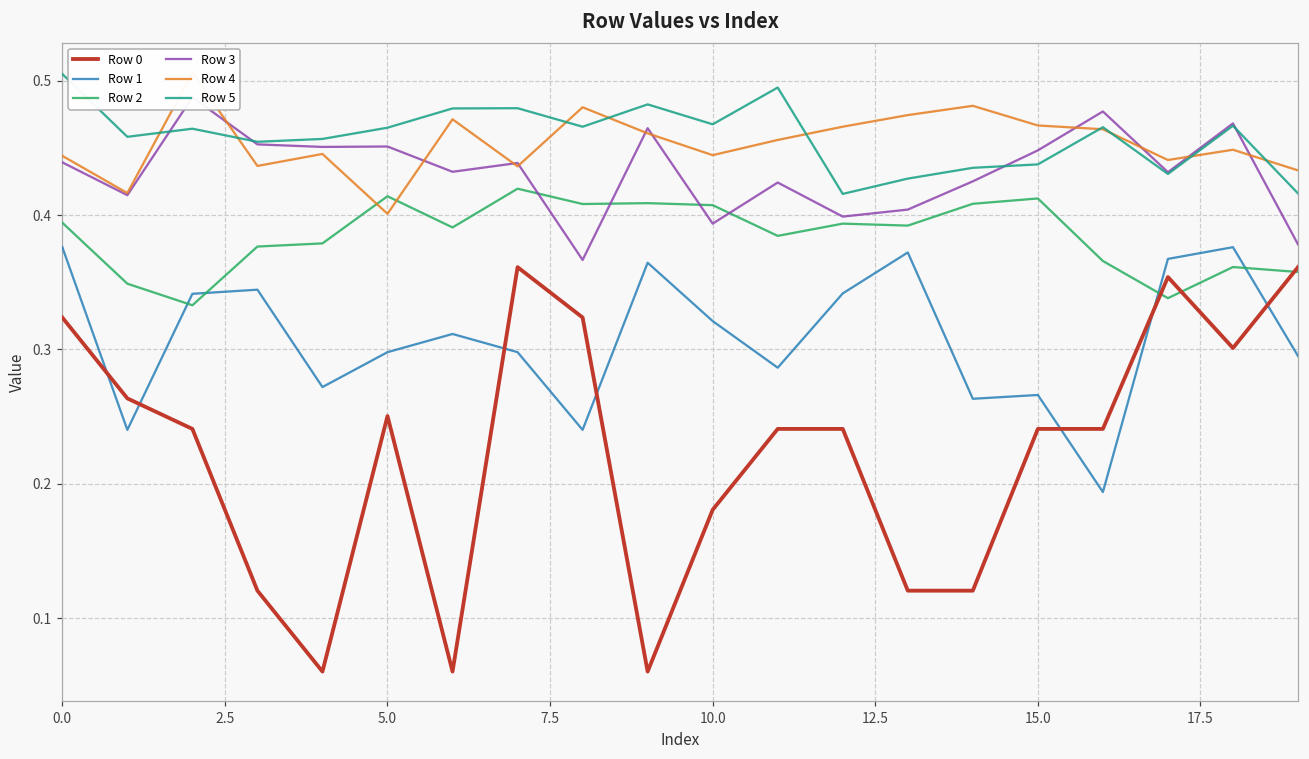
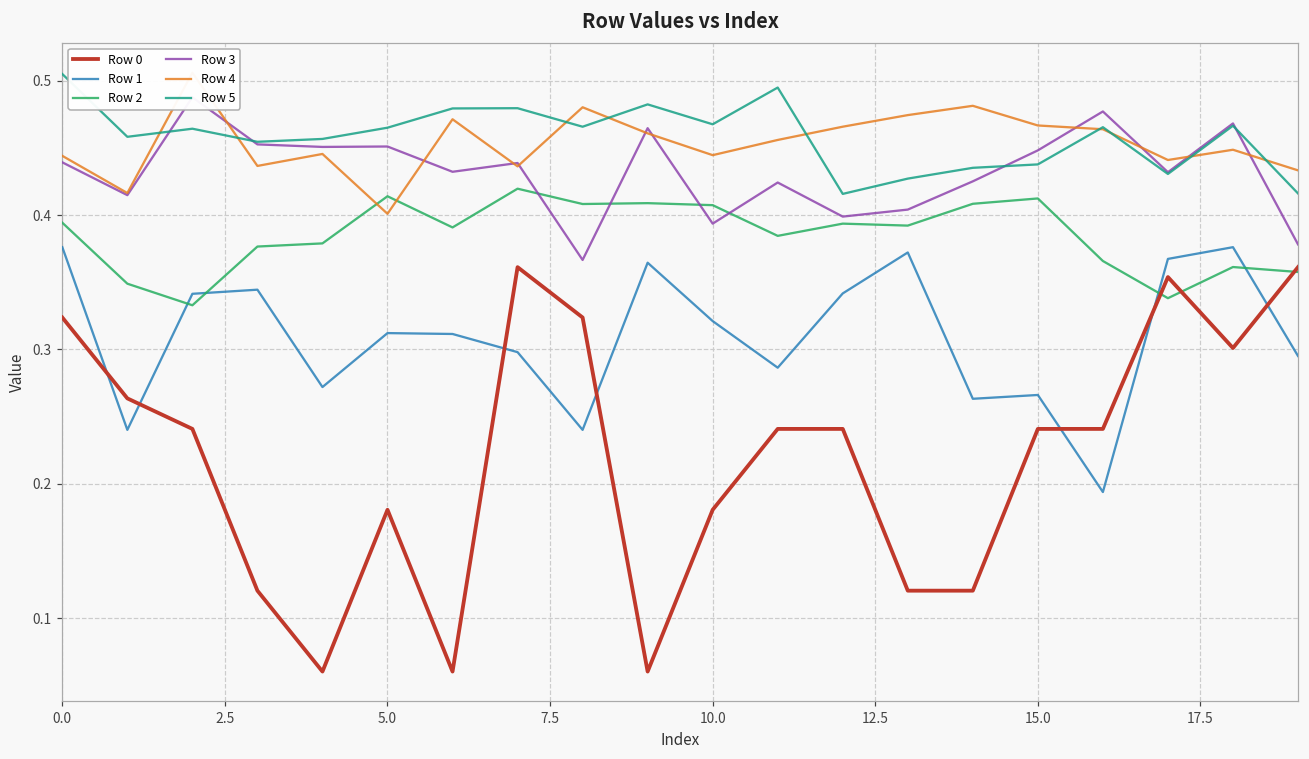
Row 0, 5.0: 0.250 -> 0.181
Row 1, 5.0: 0.298 -> 0.312
